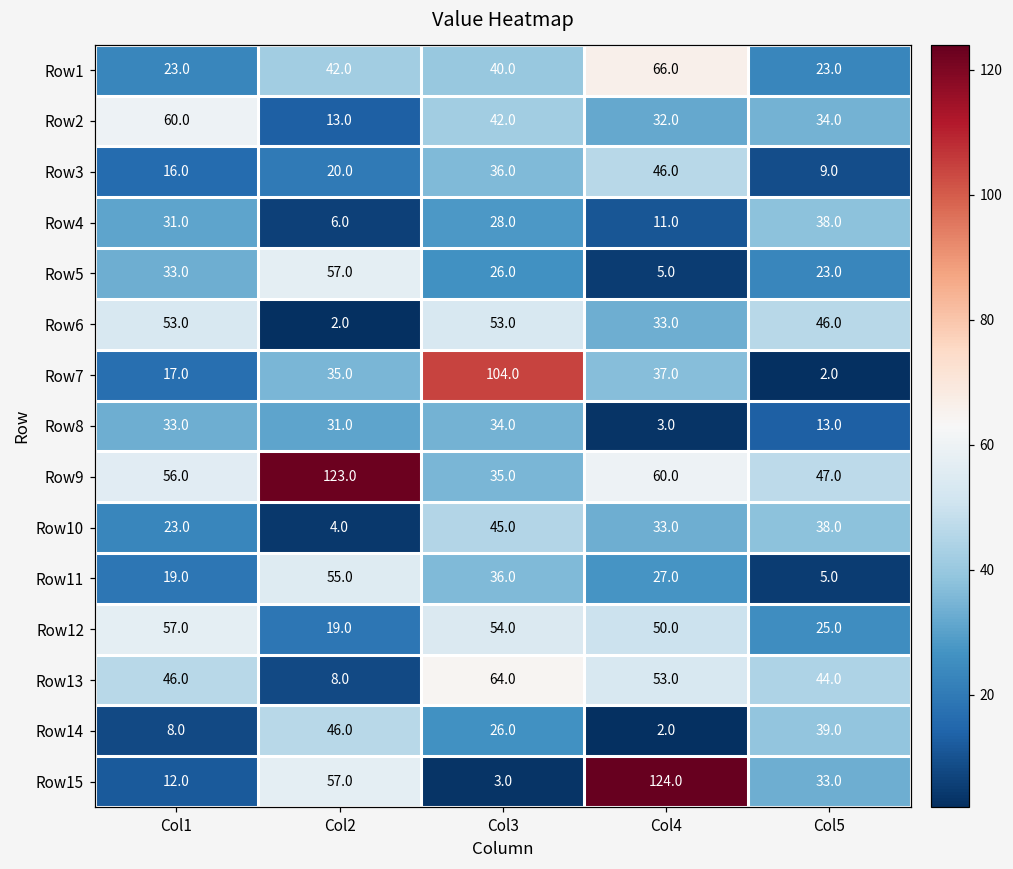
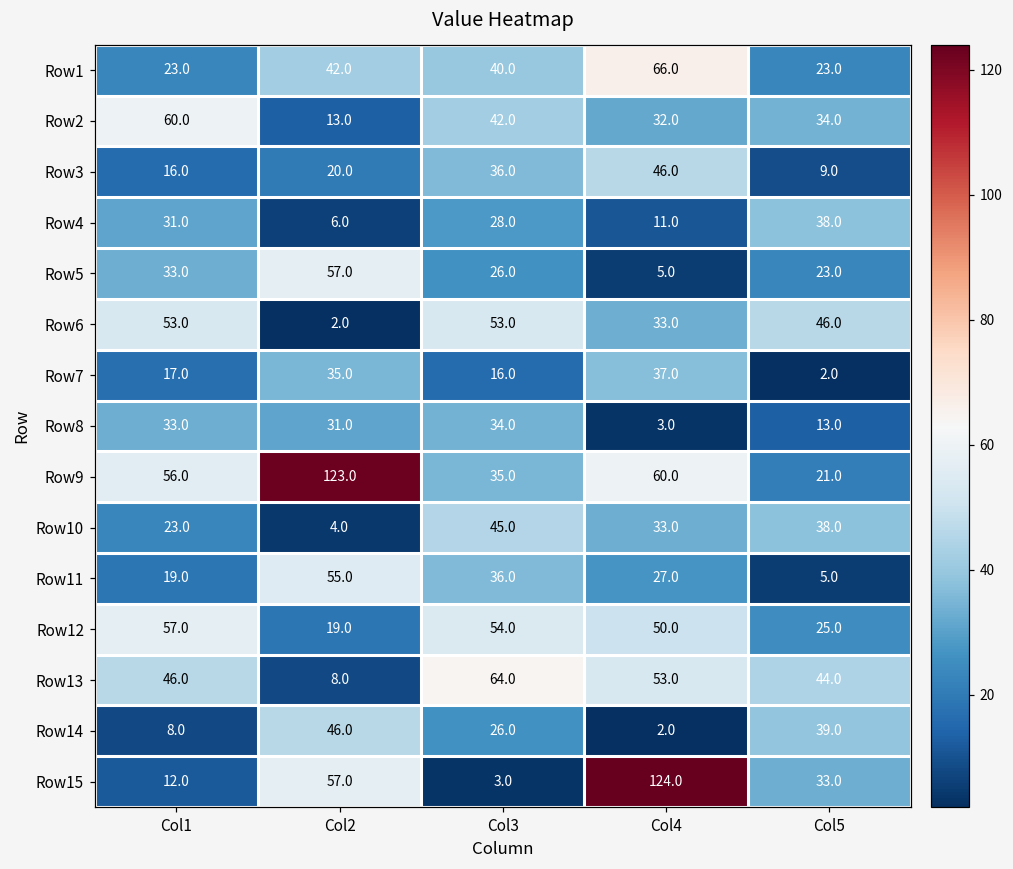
Row7, Col3: 104.0 -> 16.0
Row9, Col5: 47.0 -> 21.0
